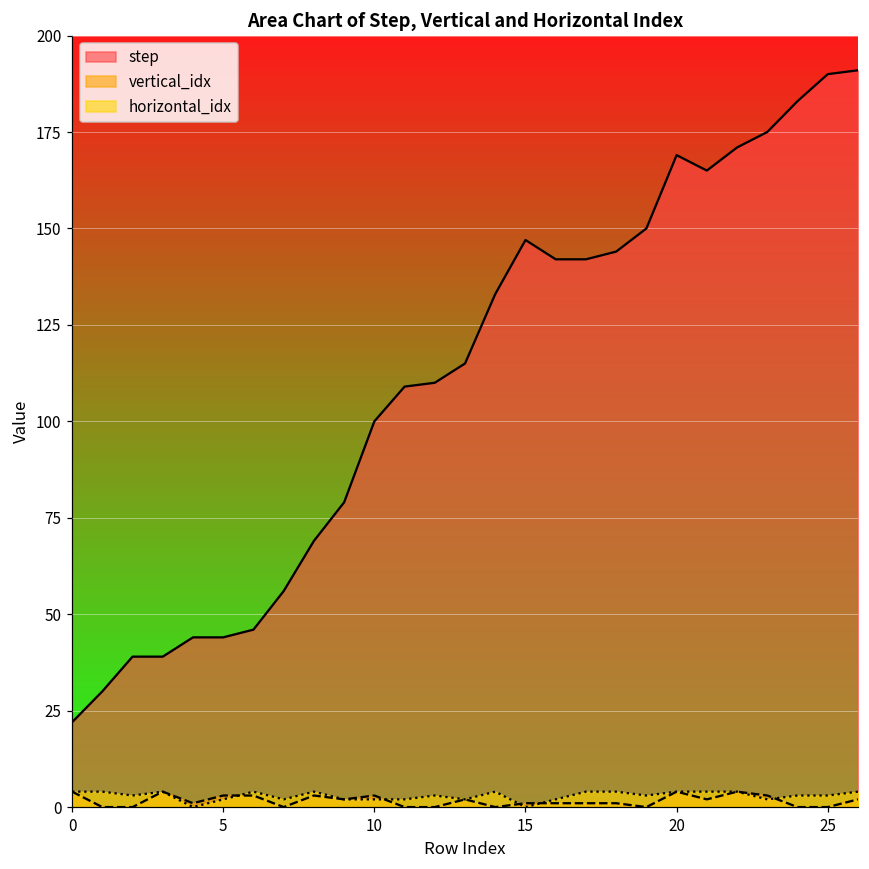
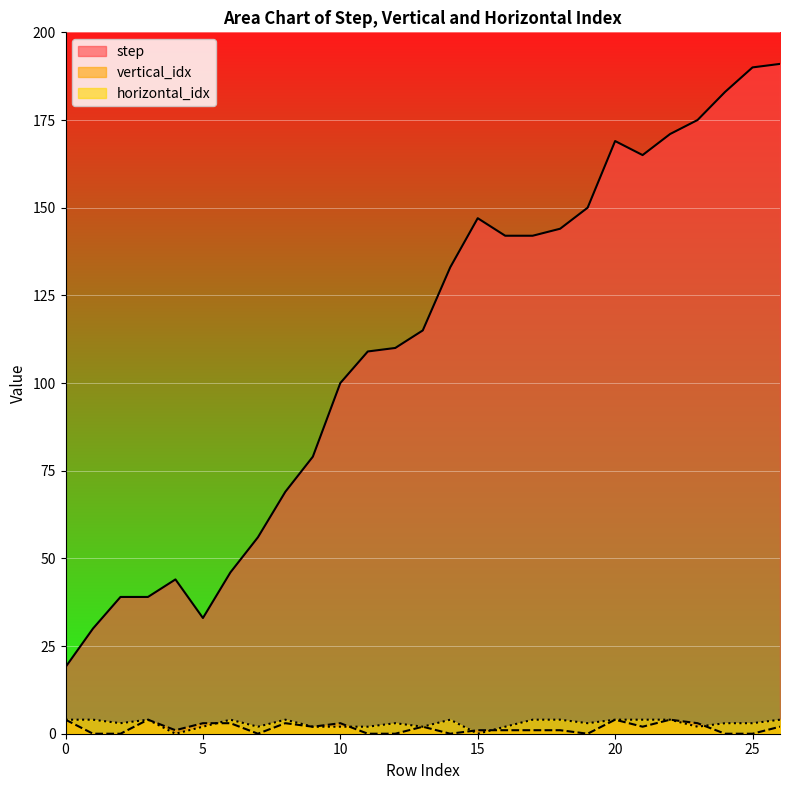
step, 0: 22 -> 19
step, 5: 44 -> 33
